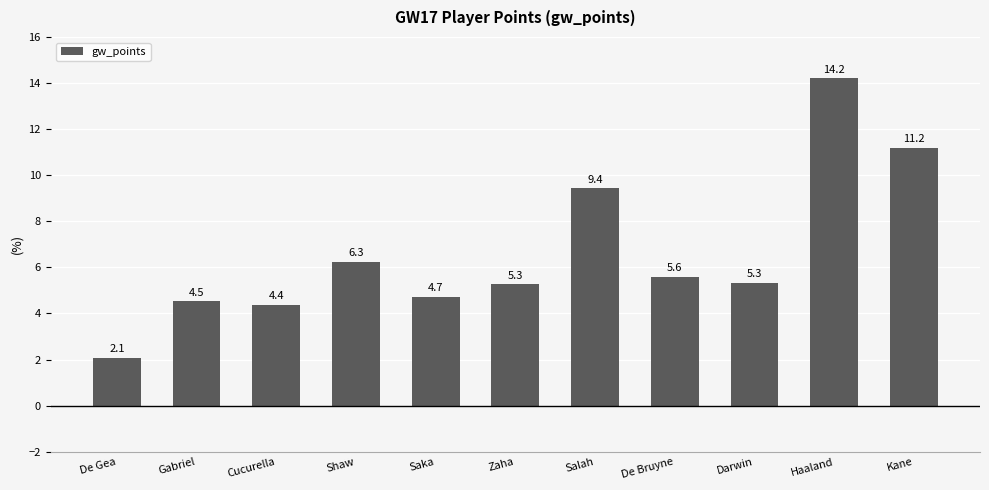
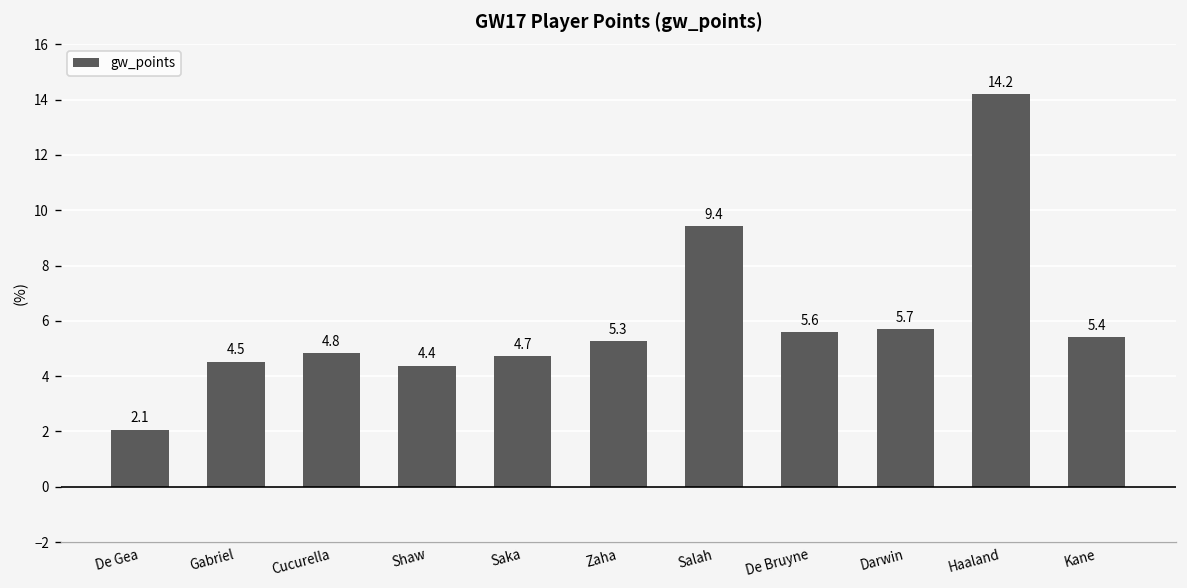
Cucurella: 4.4 -> 4.8
Shaw: 6.3 -> 4.4
Darwin: 5.3 -> 5.7
Kane: 11.2 -> 5.4
